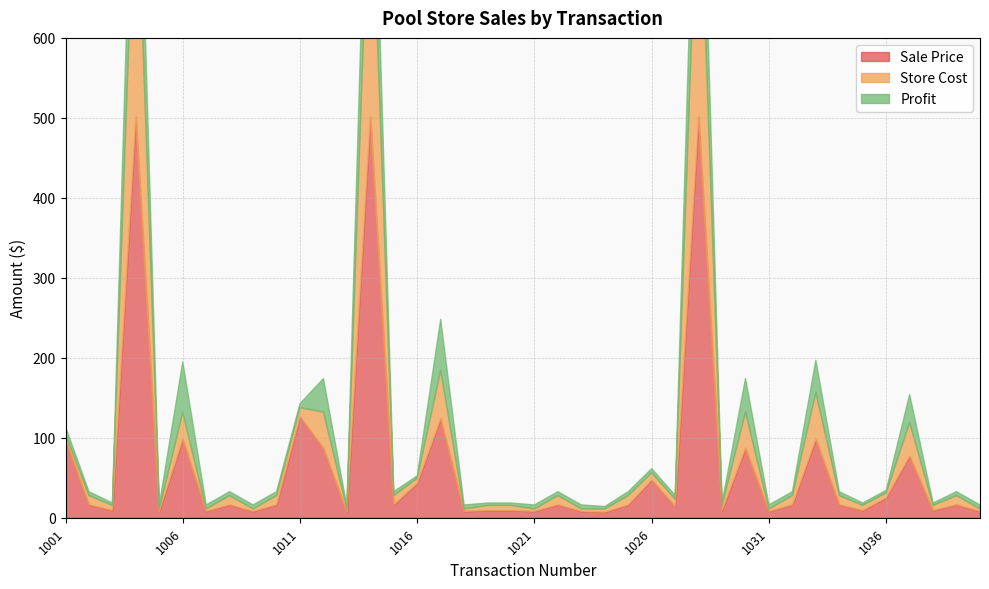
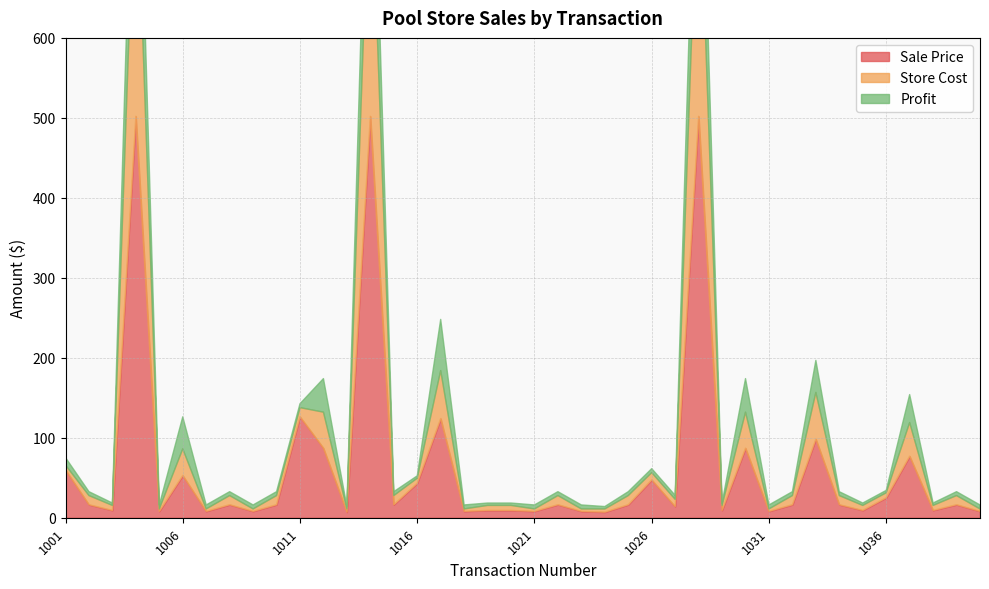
Sale Price, 1001: 100 -> 60
Sale Price, 1006: 100 -> 50
Profit, 1006: 60 -> 40
